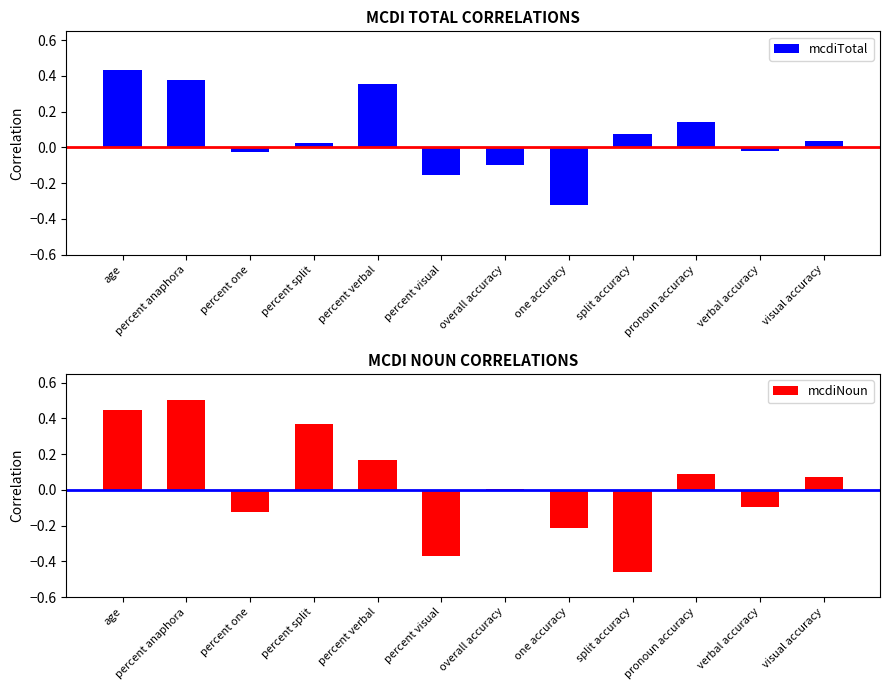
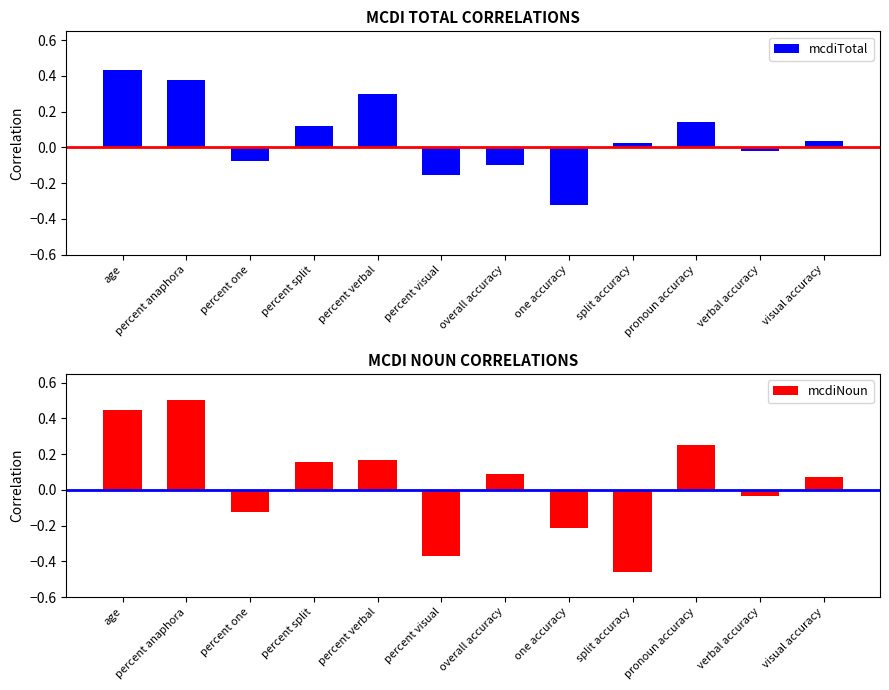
MCDI TOTAL CORRELATIONS, percent one: -0.03 -> -0.08
MCDI TOTAL CORRELATIONS, percent split: 0.03 -> 0.12
MCDI TOTAL CORRELATIONS, percent verbal: 0.36 -> 0.30
MCDI TOTAL CORRELATIONS, split accuracy: 0.07 -> 0.03
MCDI NOUN CORRELATIONS, percent split: 0.37 -> 0.15
MCDI NOUN CORRELATIONS, overall accuracy: 0.01 -> 0.09
MCDI NOUN CORRELATIONS, pronoun accuracy: 0.09 -> 0.25
MCDI NOUN CORRELATIONS, verbal accuracy: -0.10 -> -0.03
